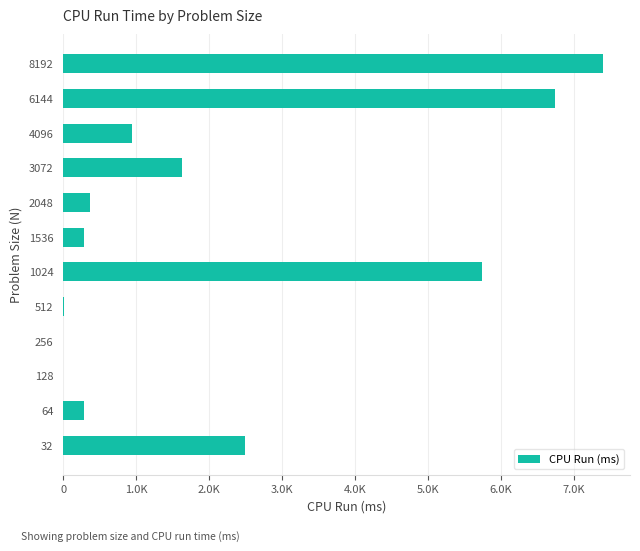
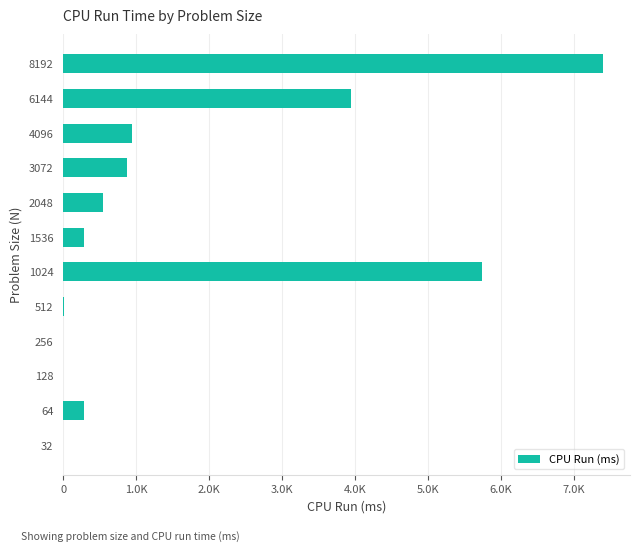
6144: 6700 -> 4000
3072: 1600 -> 900
2048: 400 -> 500
32: 2500 -> 0
